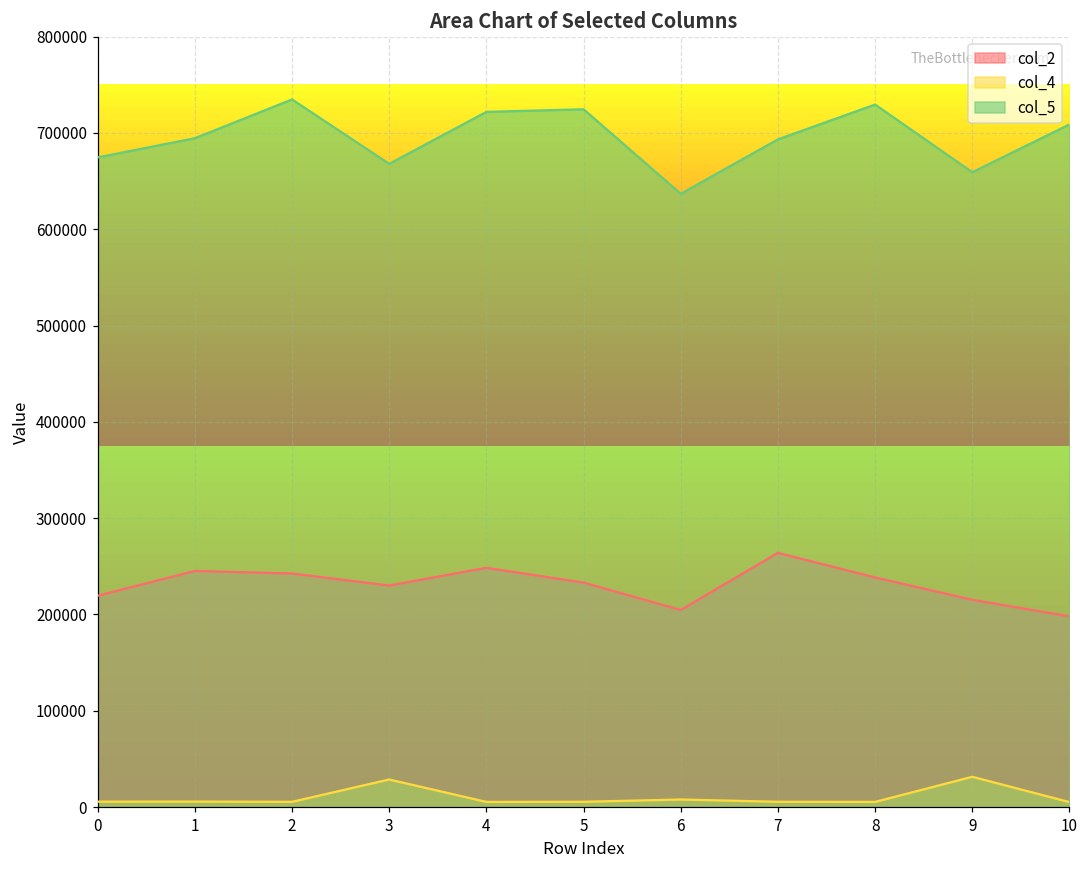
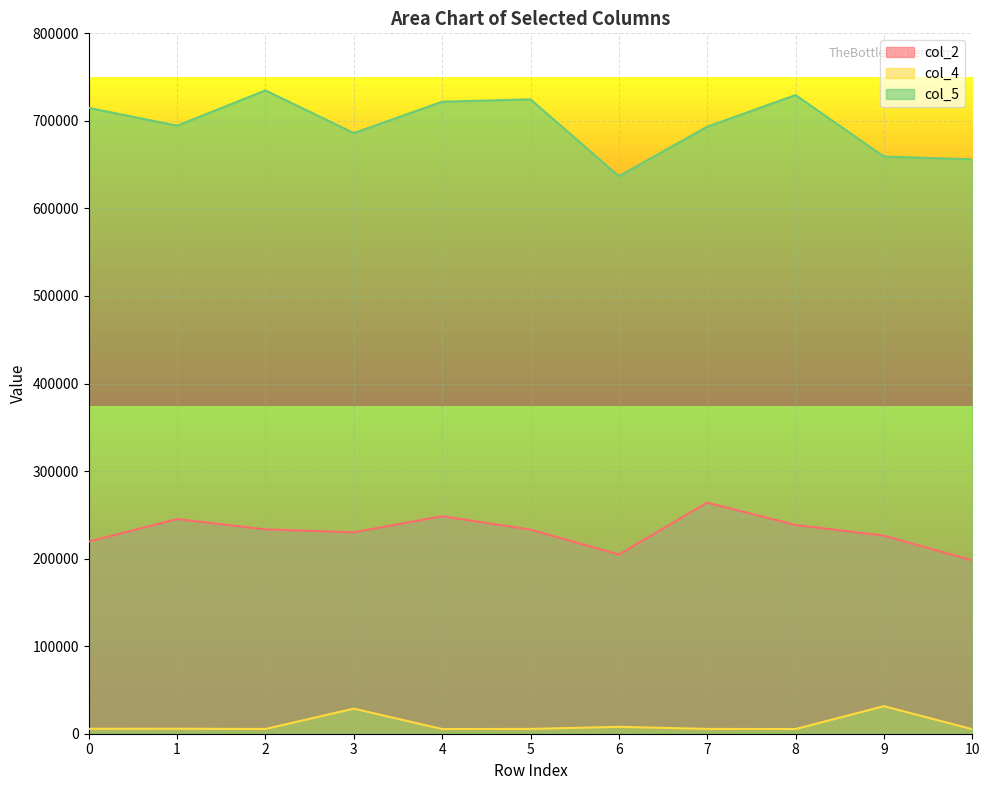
col_5, 0: 670000 -> 710000
col_2, 2: 240000 -> 230000
col_5, 3: 670000 -> 690000
col_2, 9: 220000 -> 230000
col_5, 10: 710000 -> 660000
